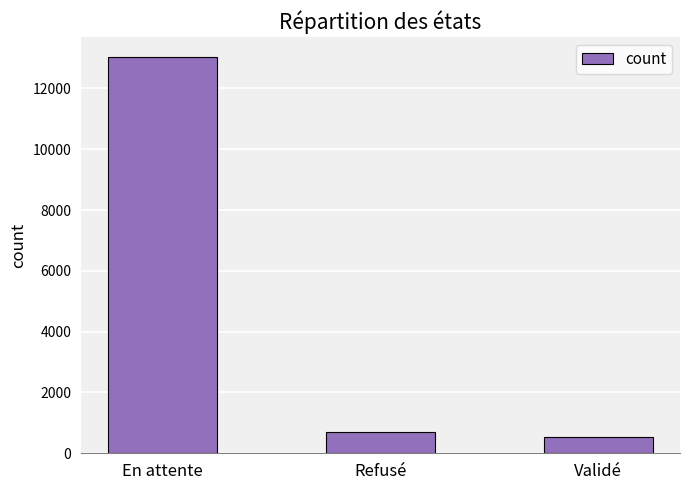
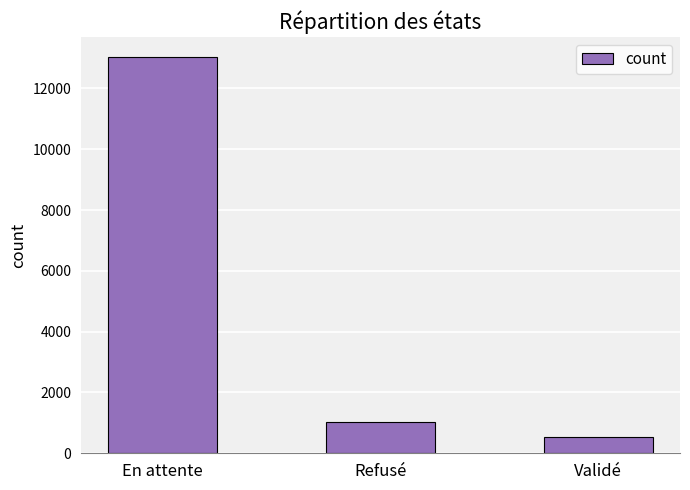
Refusé: 700 -> 1000
